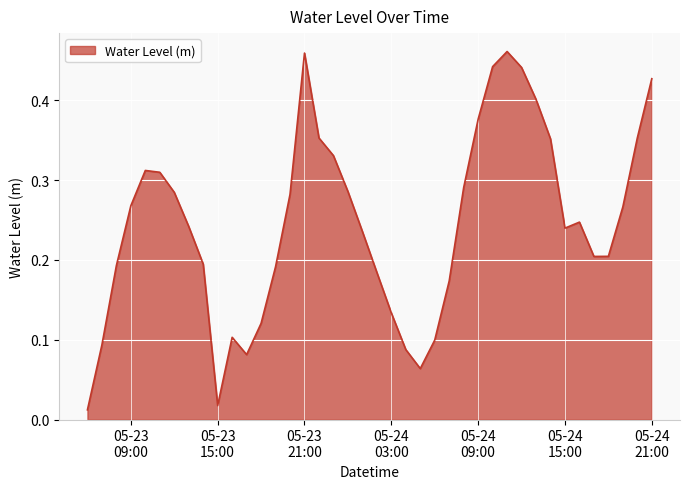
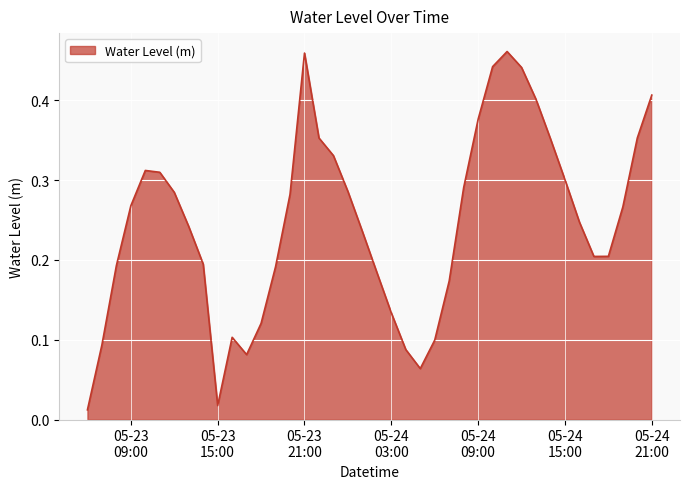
05-24 15:00: 0.24 -> 0.30
05-24 21:00: 0.43 -> 0.41
